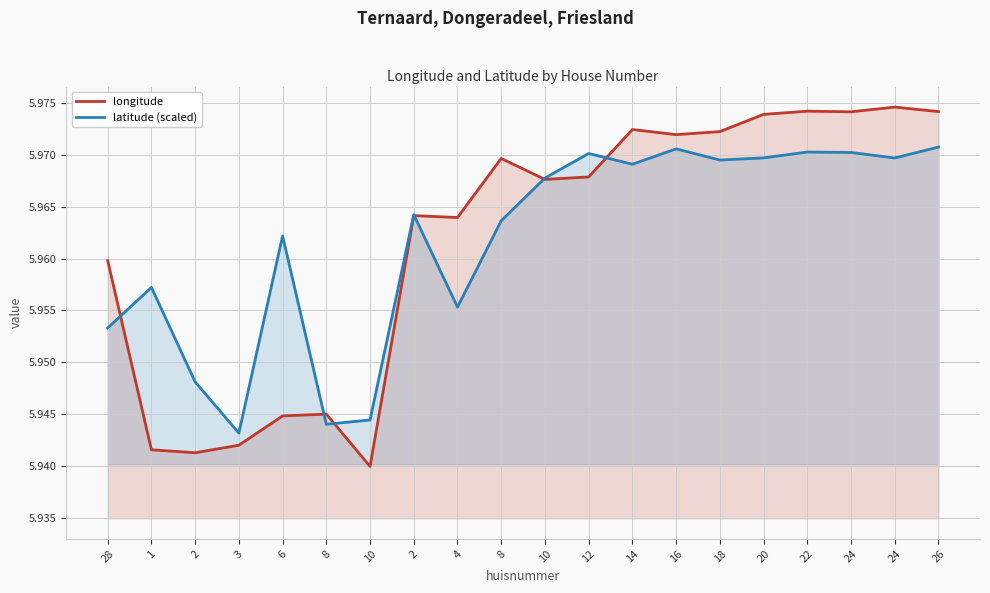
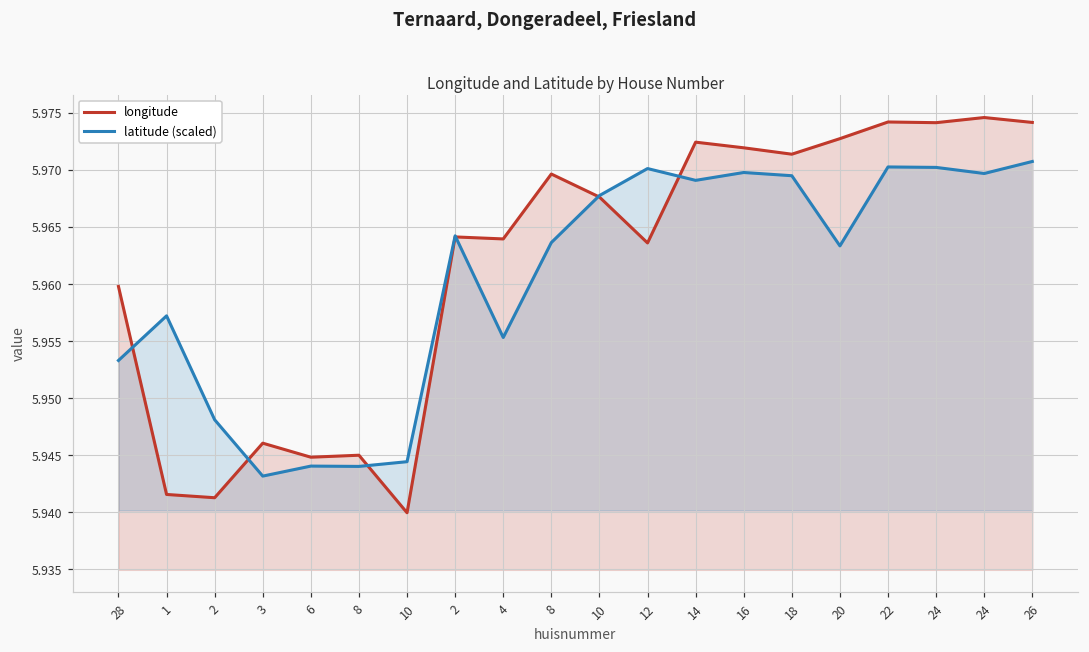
longitude, 3: 5.9420 -> 5.9461
latitude (scaled), 6: 5.9622 -> 5.9441
longitude, 12: 5.9679 -> 5.9636
latitude (scaled), 16: 5.9706 -> 5.9698
longitude, 18: 5.9723 -> 5.9714
longitude, 20: 5.9739 -> 5.9728
latitude (scaled), 20: 5.9697 -> 5.9634
